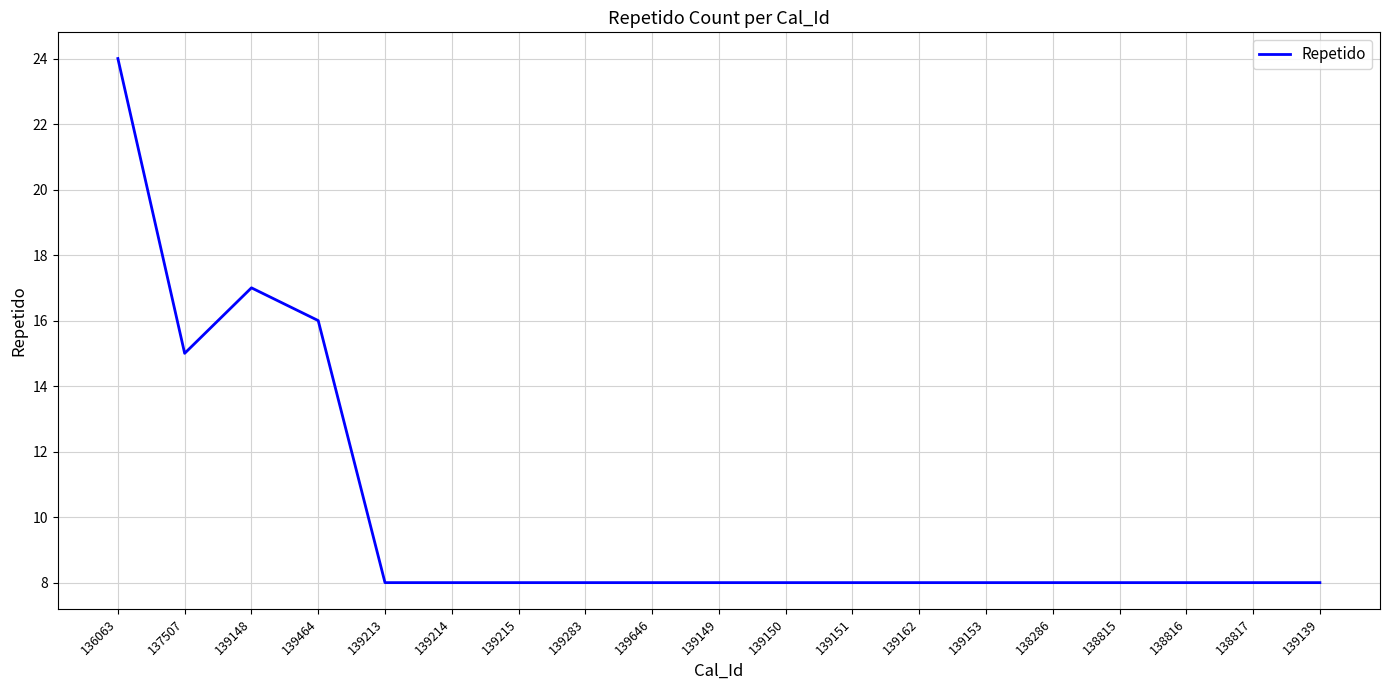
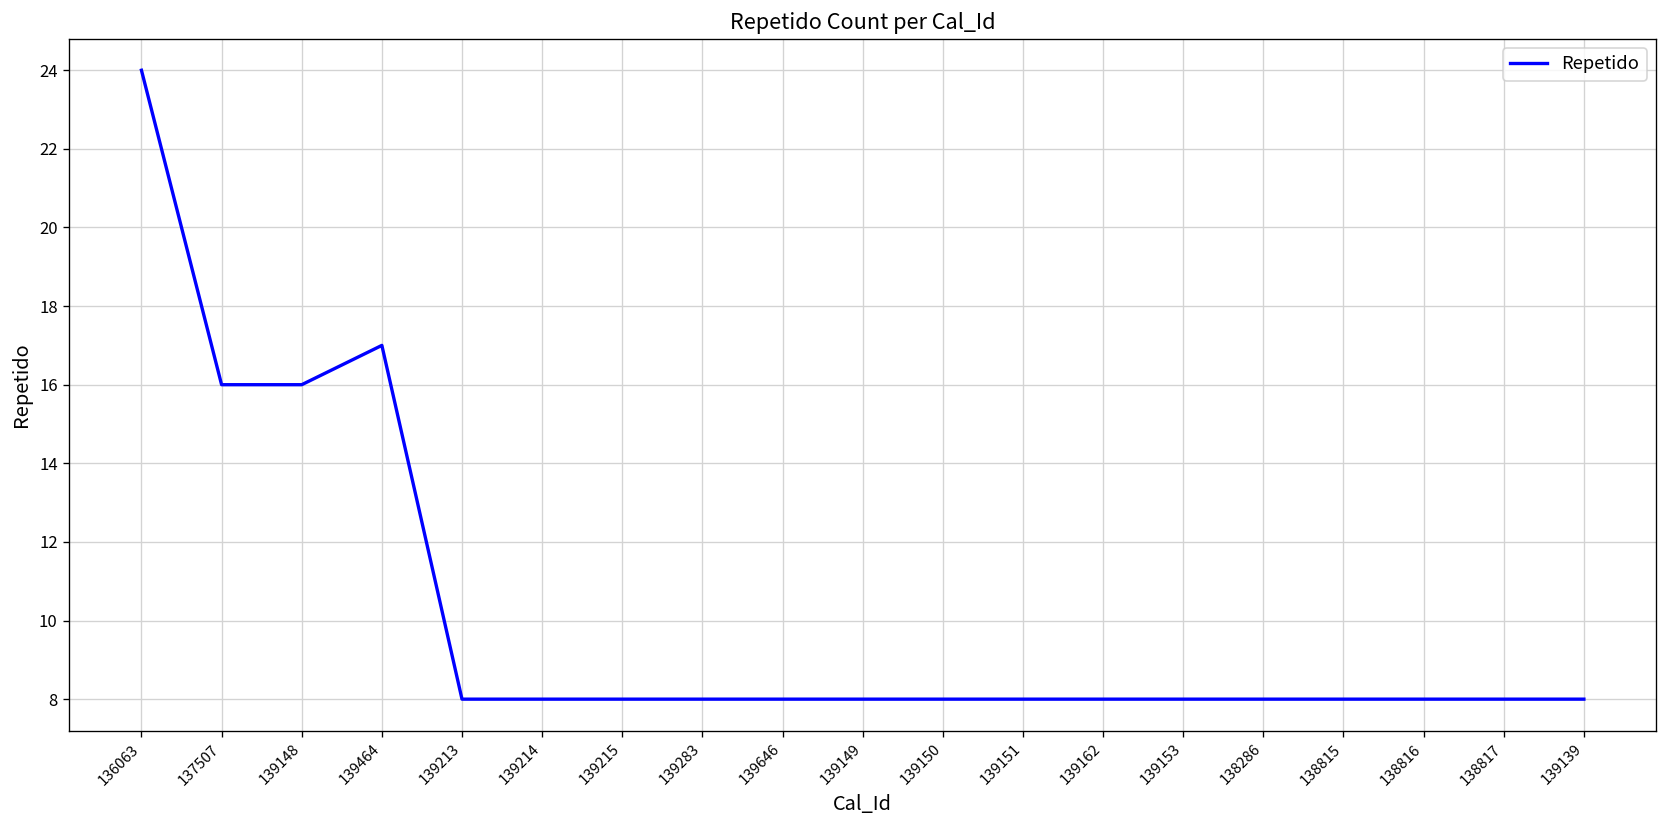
137507: 15 -> 16
139148: 17 -> 16
139464: 16 -> 17
